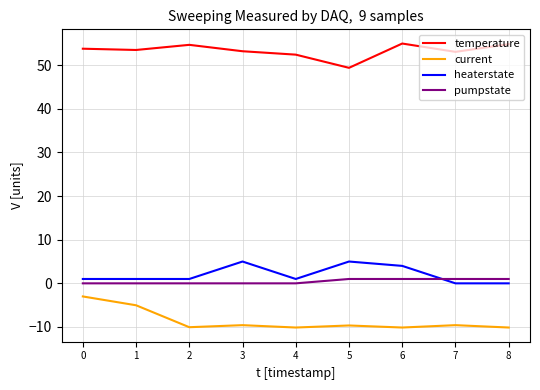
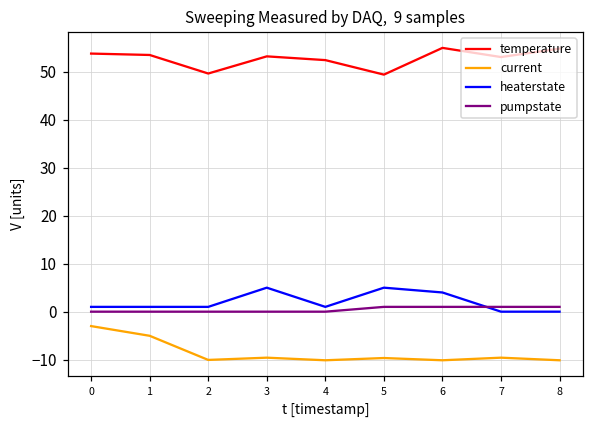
temperature, 2: 55 -> 50
